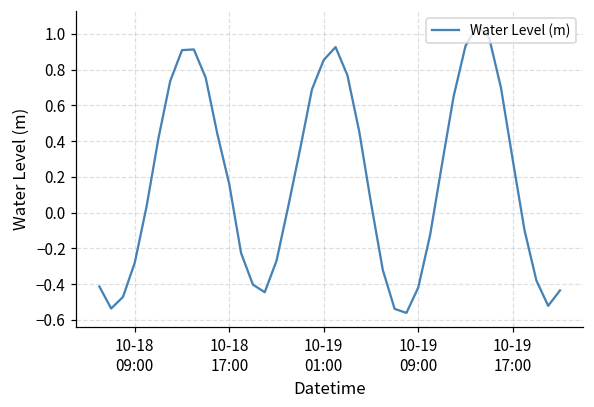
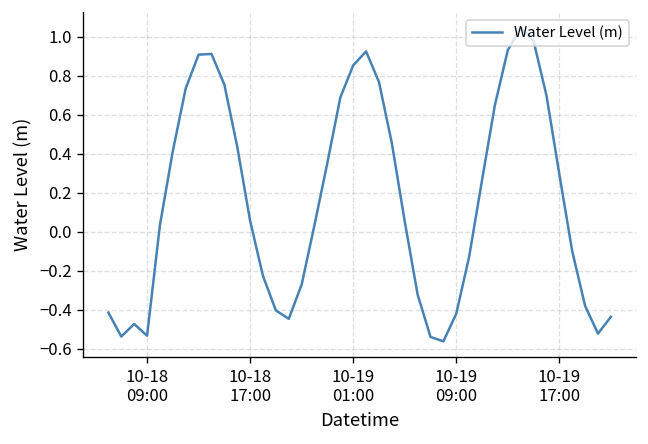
10-18 09:00: -0.28 -> -0.53
10-18 17:00: 0.16 -> 0.06
